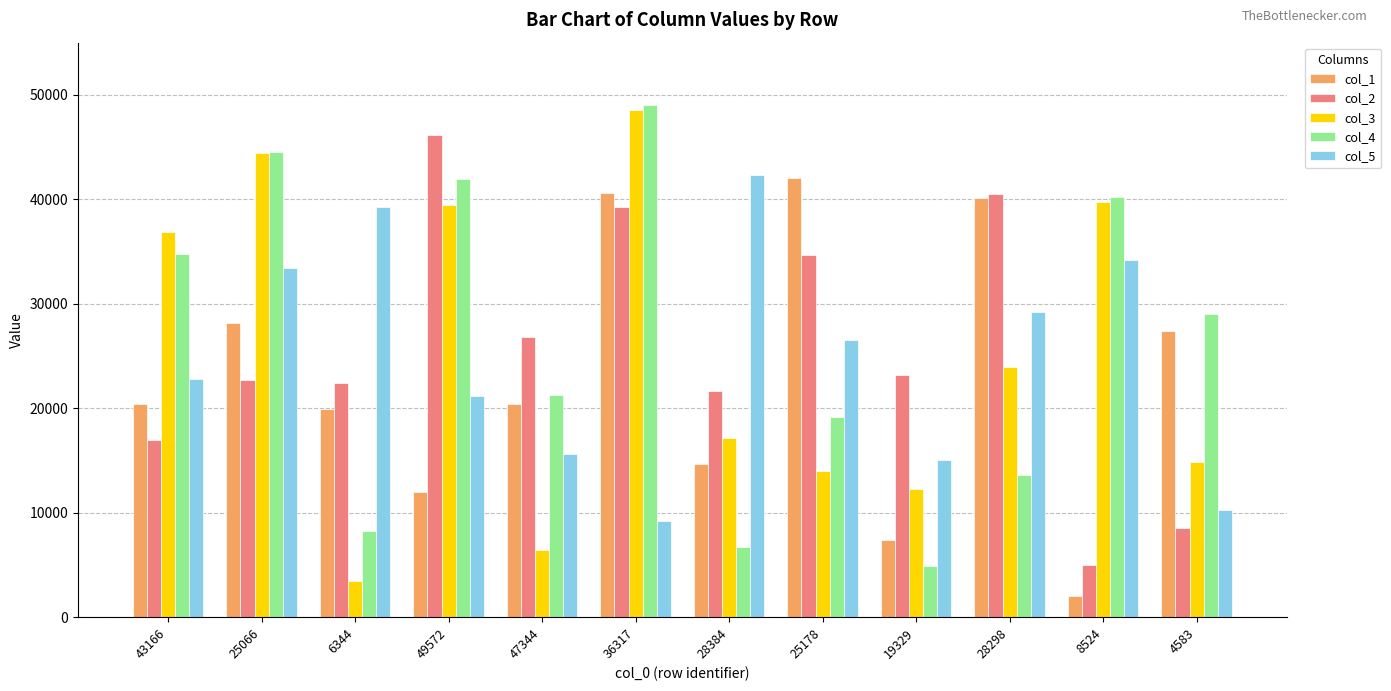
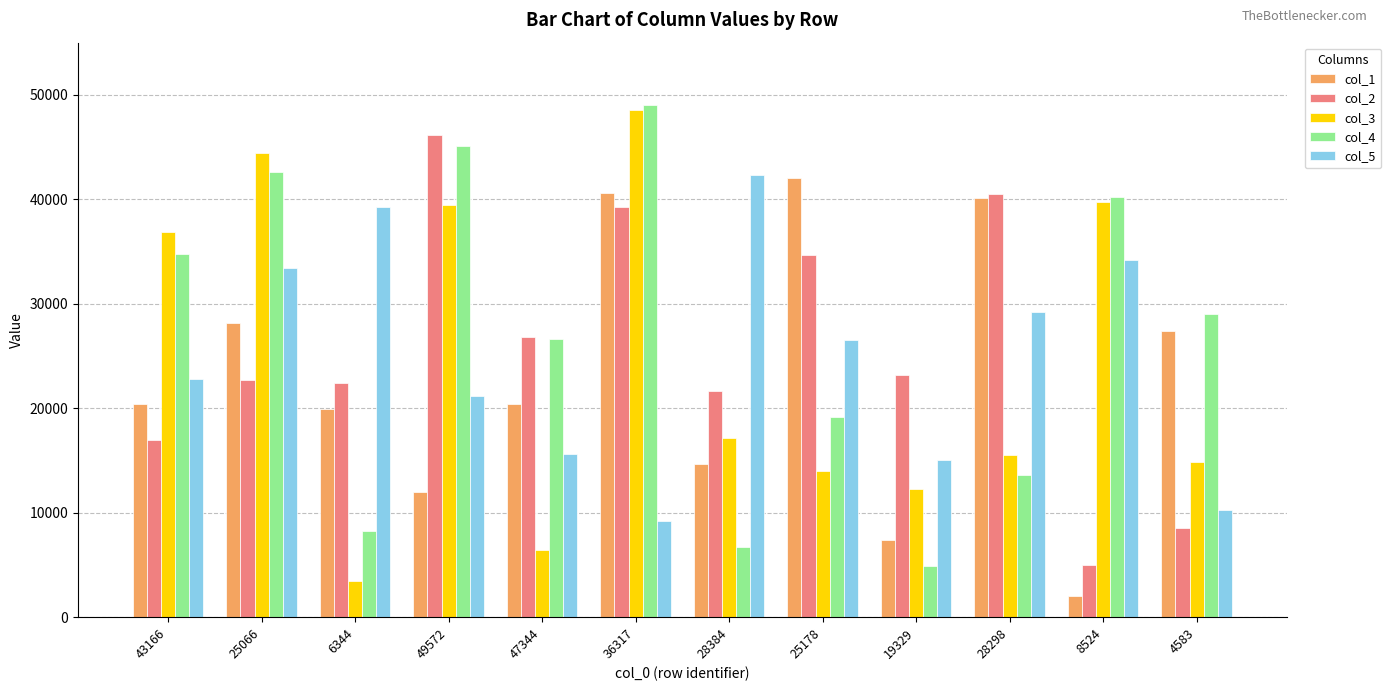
col_4, 25066: 44500 -> 42700
col_4, 49572: 41900 -> 45100
col_4, 47344: 21300 -> 26600
col_3, 28298: 24000 -> 15500
